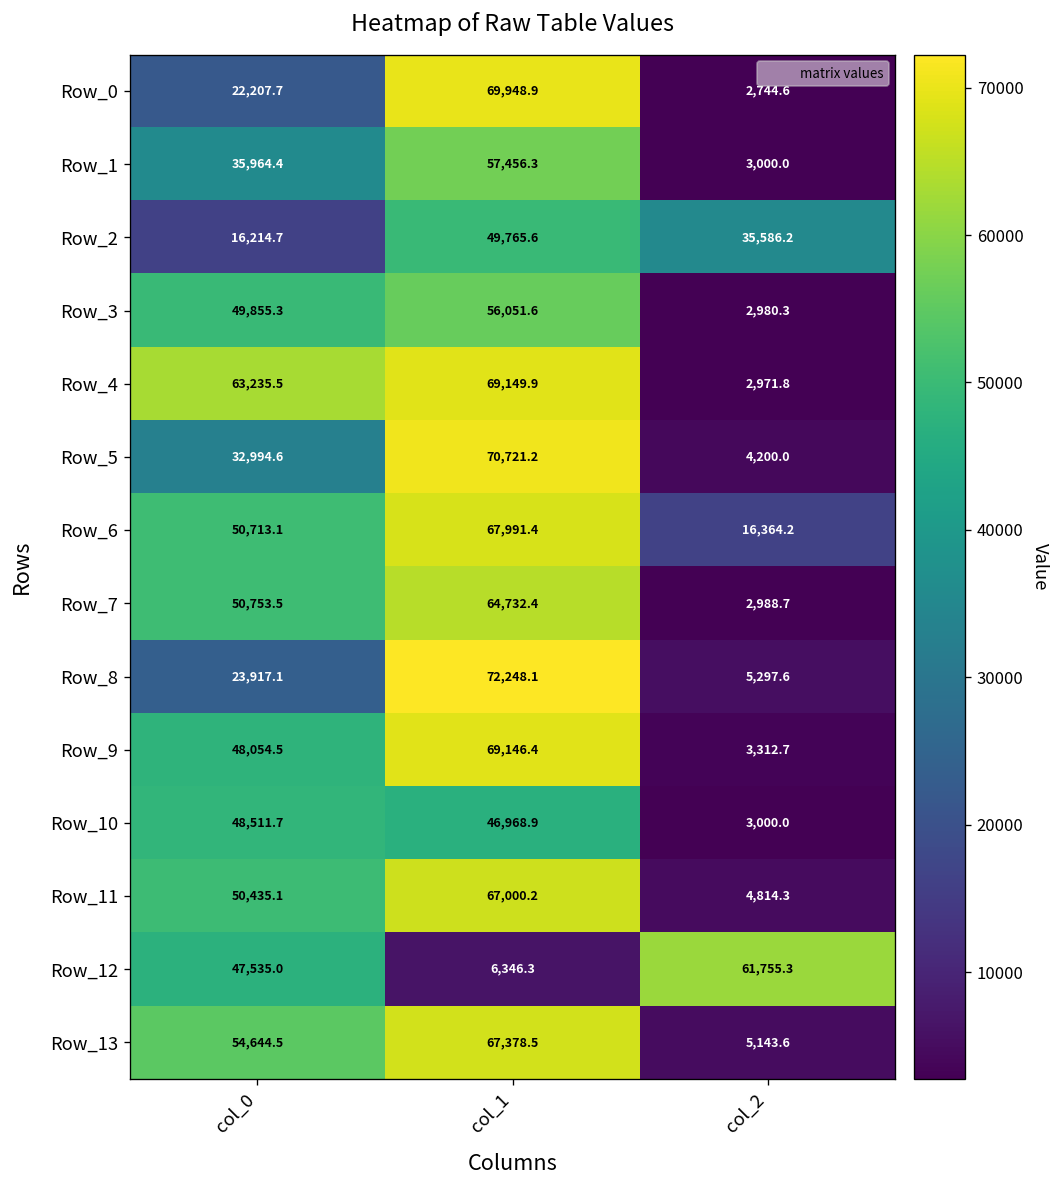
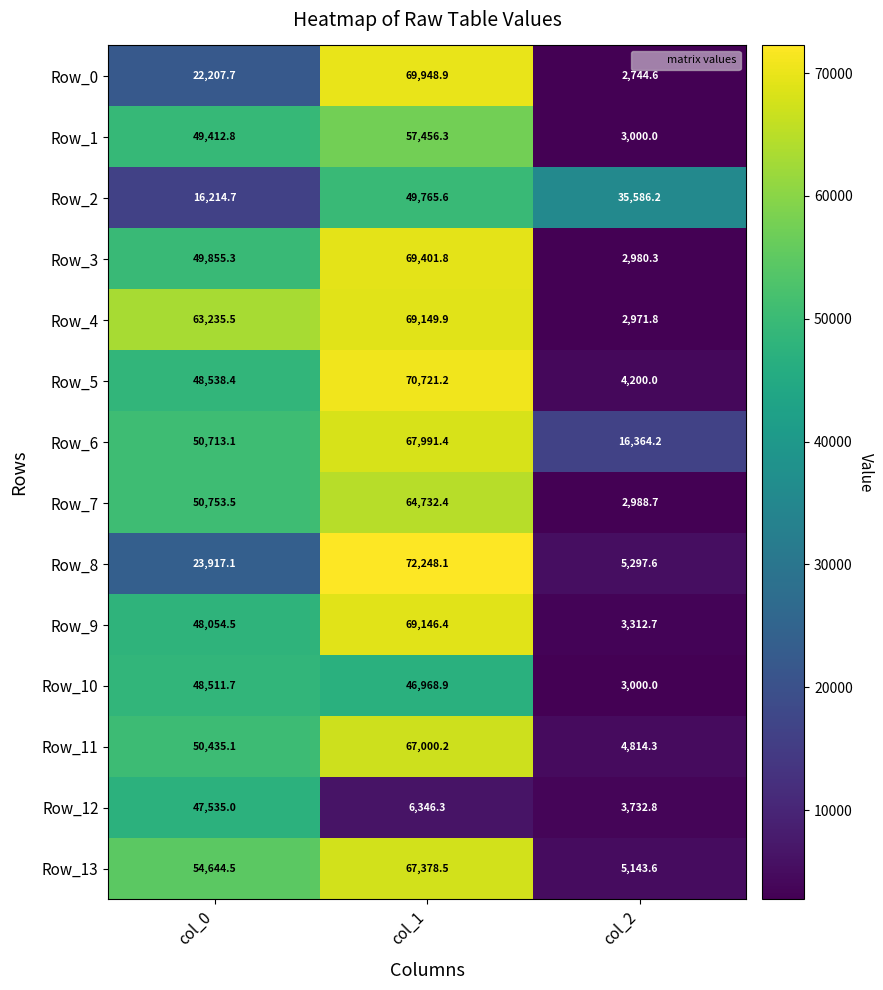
Row_1, col_0: 35,964.4 -> 49,412.8
Row_3, col_1: 56,051.6 -> 69,401.8
Row_5, col_0: 32,994.6 -> 48,538.4
Row_12, col_2: 61,755.3 -> 3,732.8
